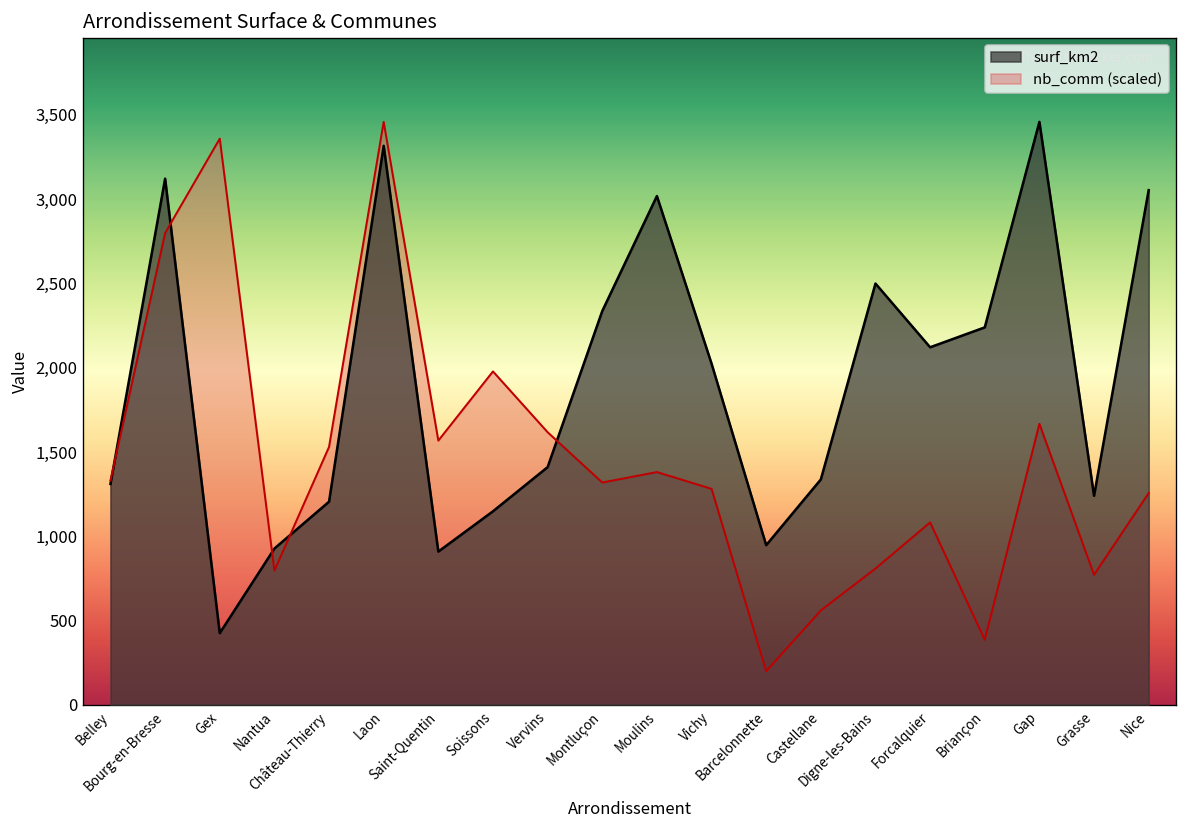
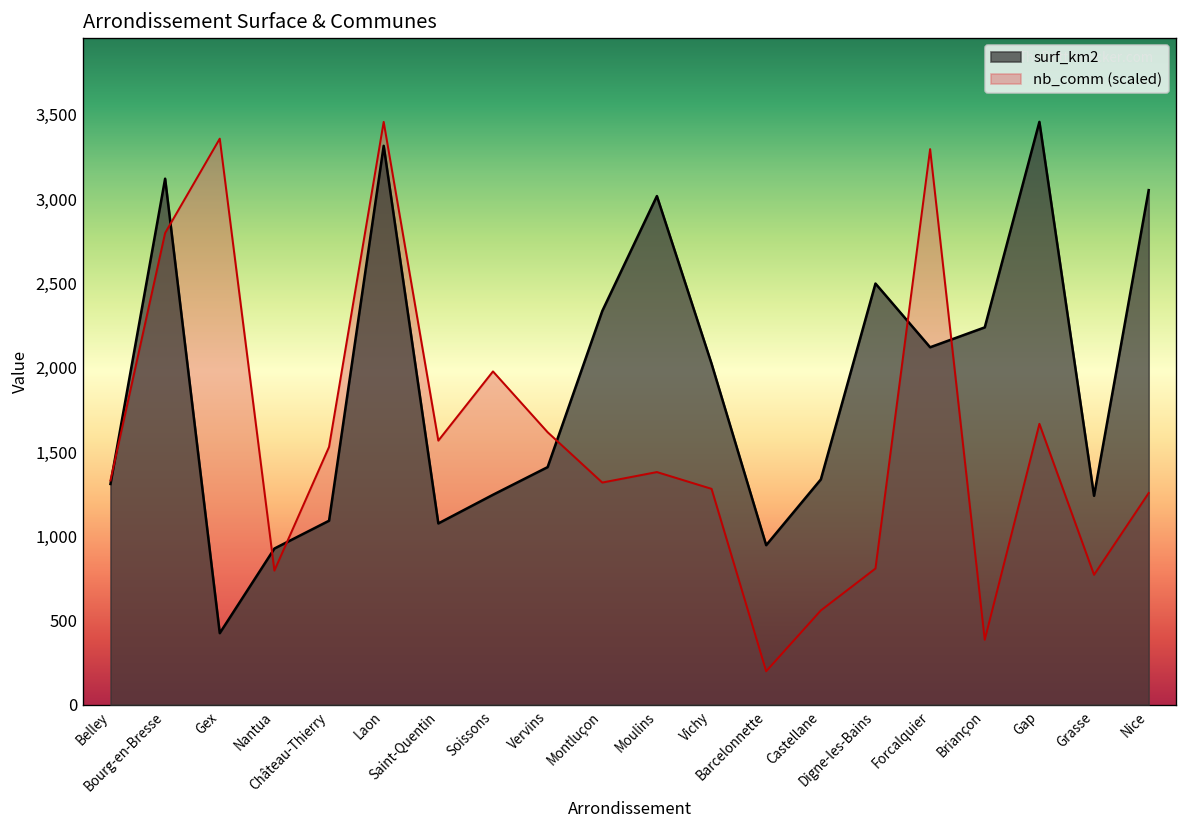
surf_km2, Château-Thierry: 1,210 -> 1,090
surf_km2, Saint-Quentin: 910 -> 1,080
surf_km2, Soissons: 1,150 -> 1,250
nb_comm (scaled), Forcalquier: 1,080 -> 3,300
